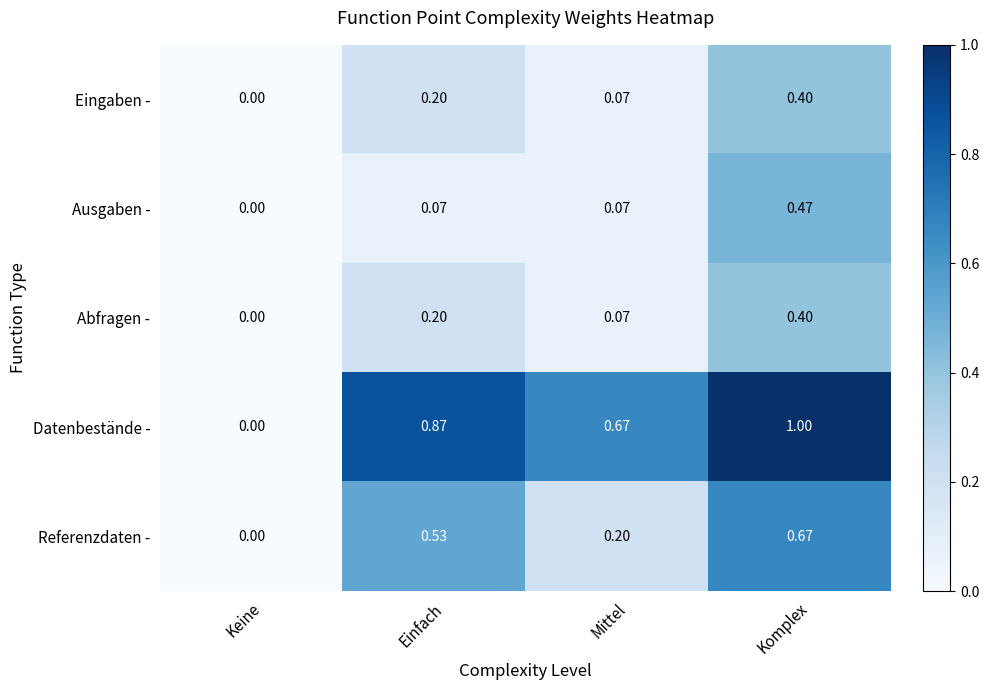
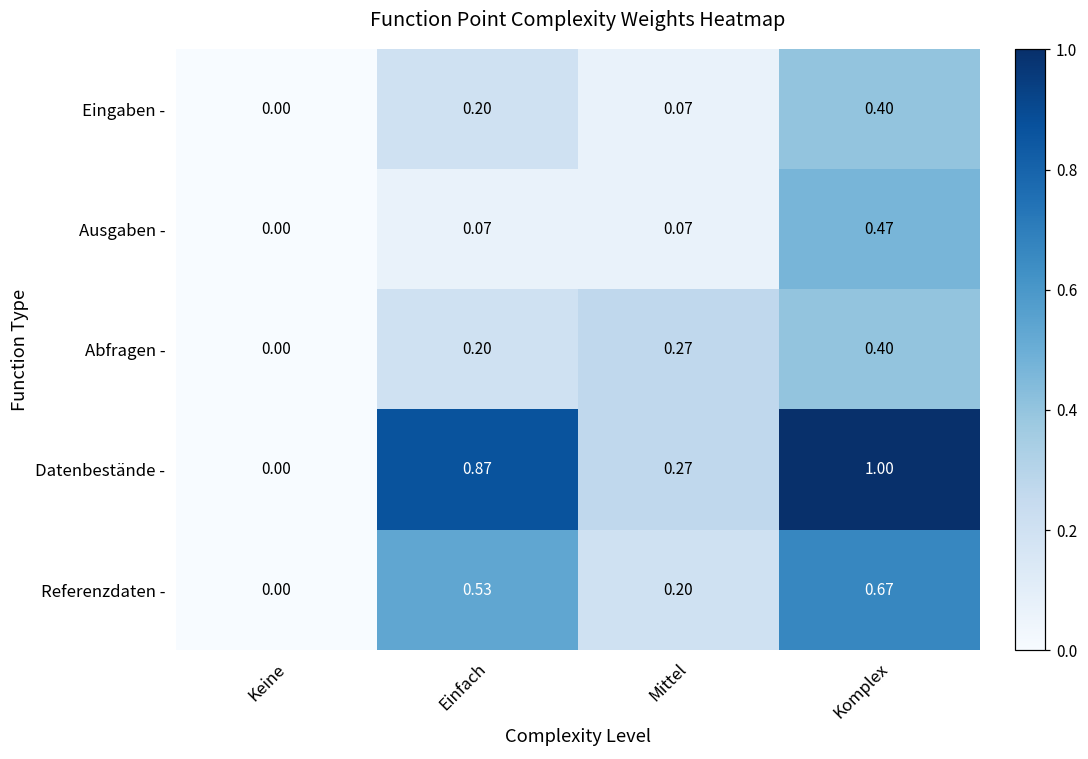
Abfragen -, Mittel: 0.07 -> 0.27
Datenbestände -, Mittel: 0.67 -> 0.27
